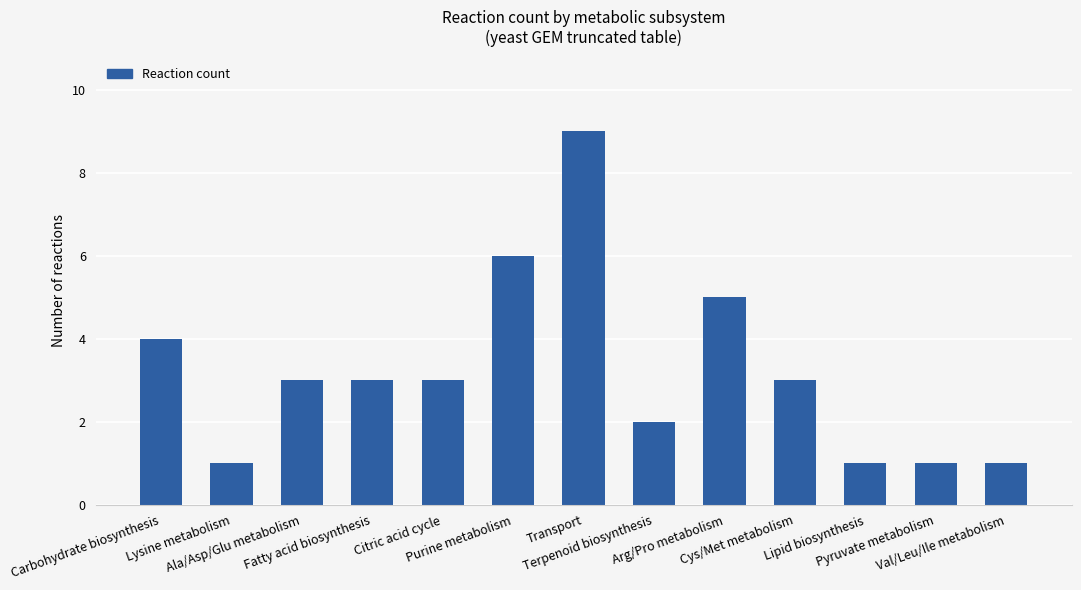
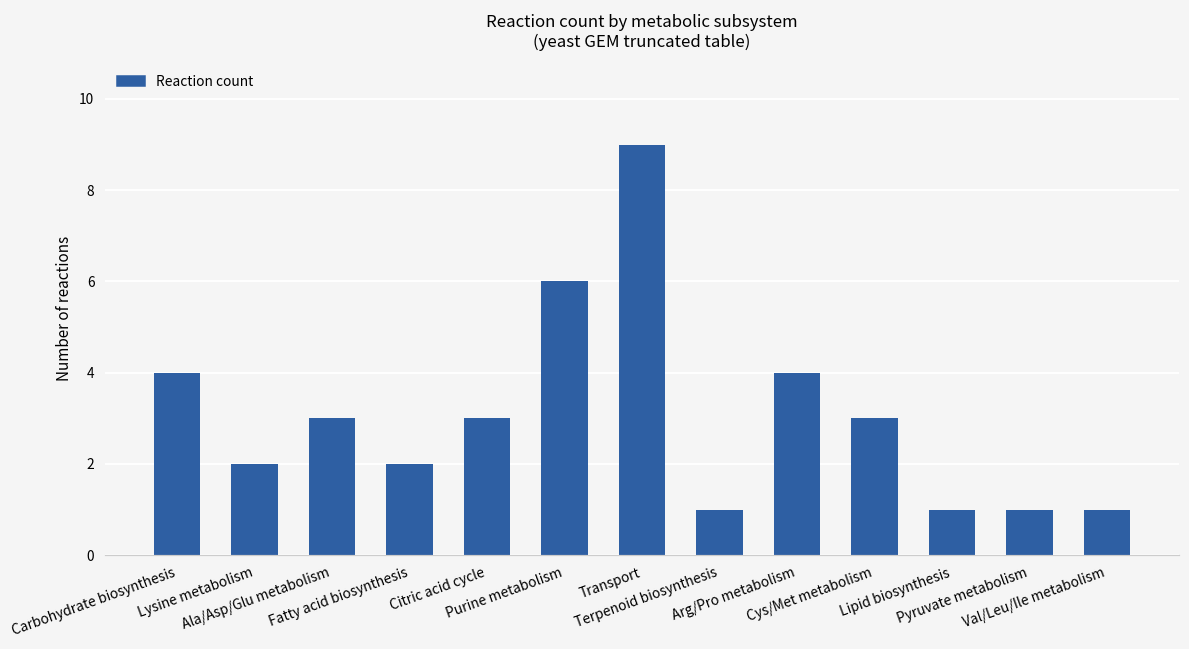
Lysine metabolism: 1 -> 2
Fatty acid biosynthesis: 3 -> 2
Terpenoid biosynthesis: 2 -> 1
Arg/Pro metabolism: 5 -> 4
